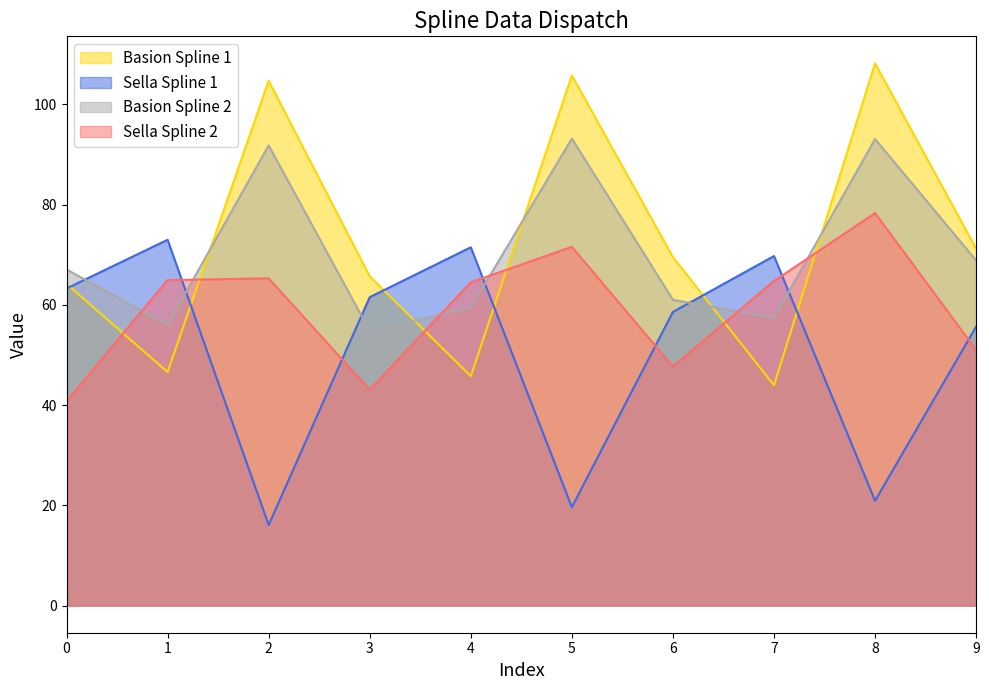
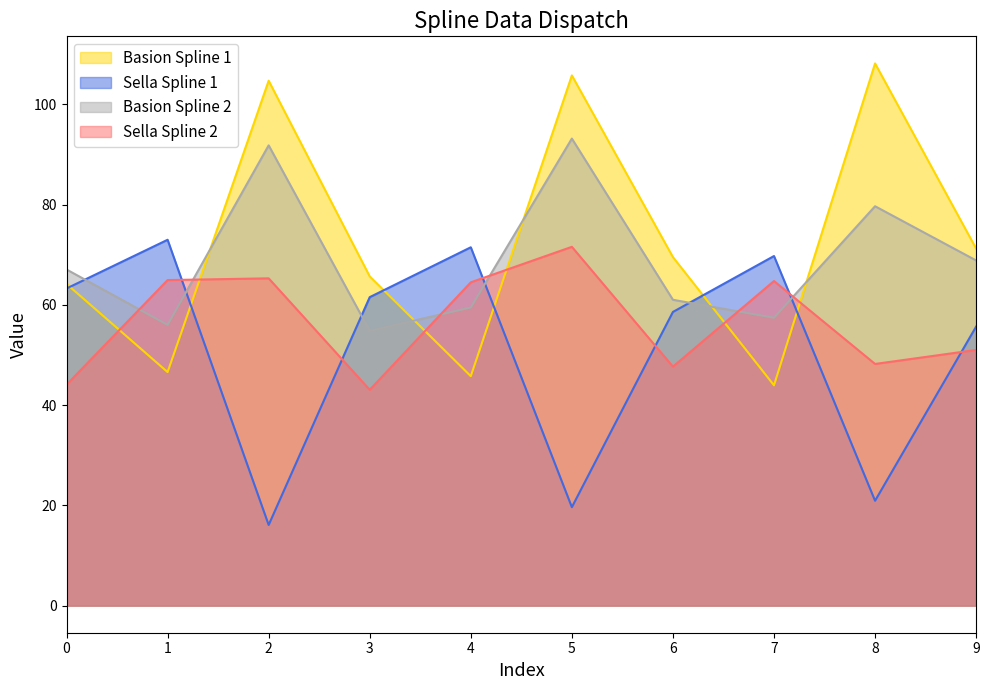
Sella Spline 2, 0: 41 -> 44
Basion Spline 2, 8: 93 -> 80
Sella Spline 2, 8: 78 -> 48
